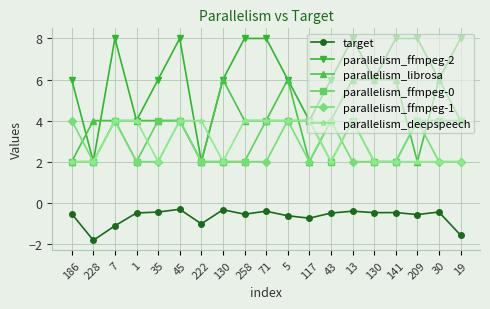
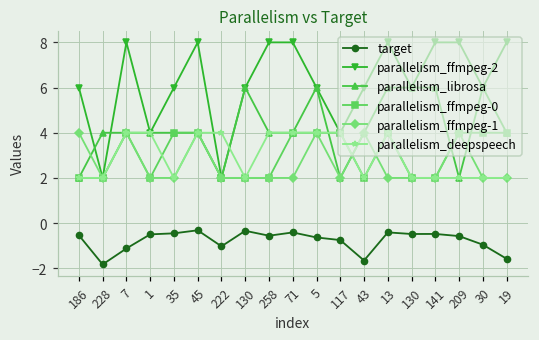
target, 43: -0.5 -> -1.7
target, 30: -0.5 -> -1.0
